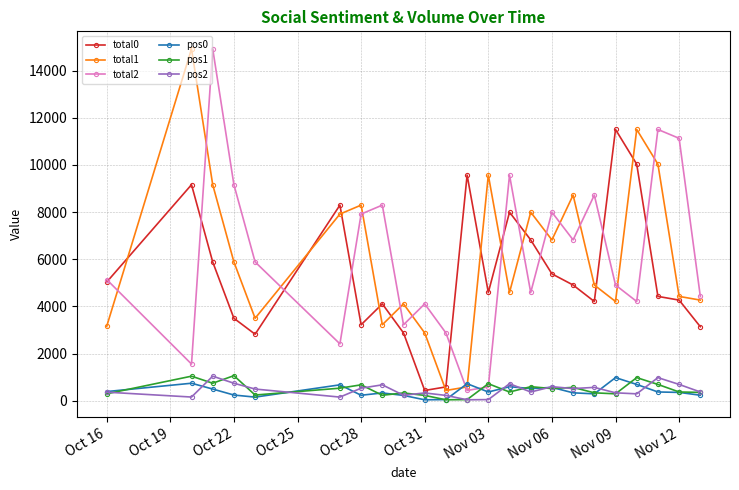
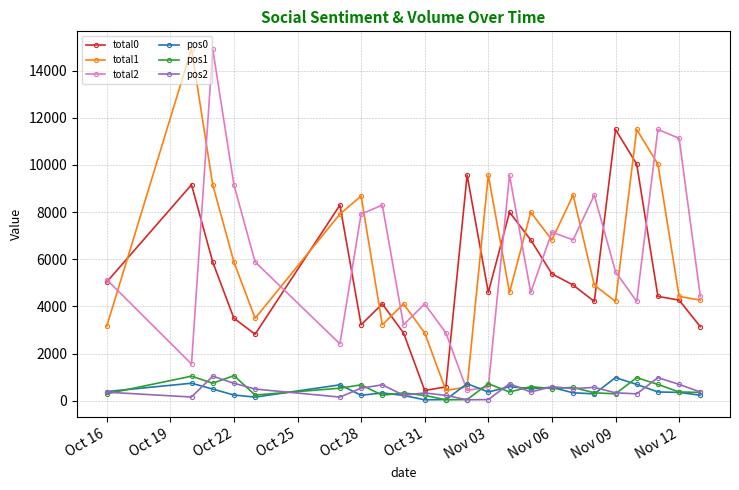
total1, Oct 28: 8300 -> 8700
total2, Nov 06: 8000 -> 7200
total2, Nov 09: 4900 -> 5500
